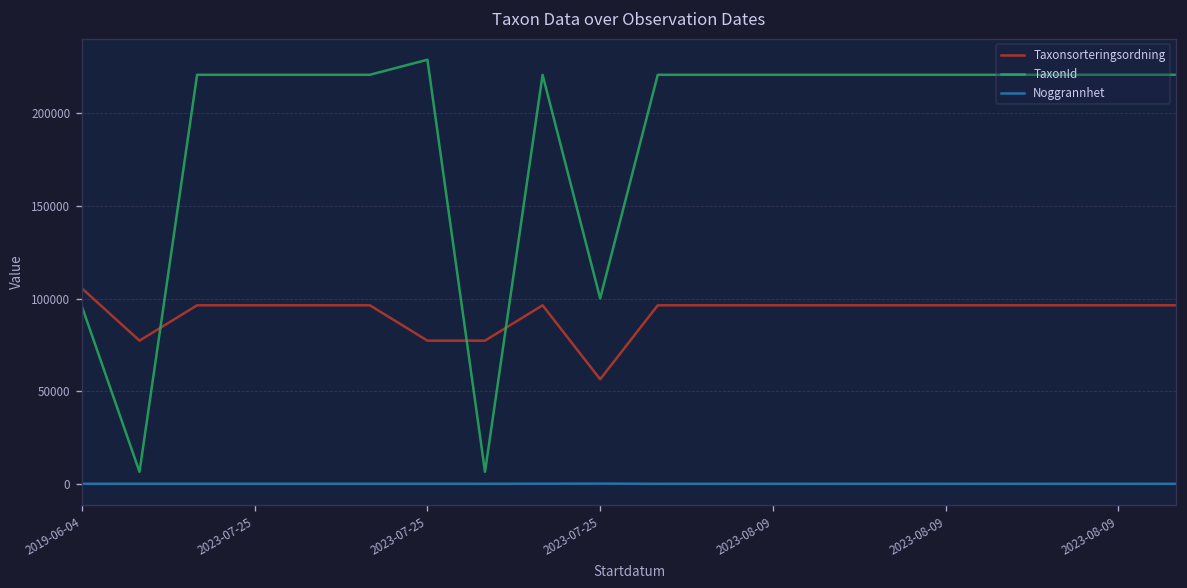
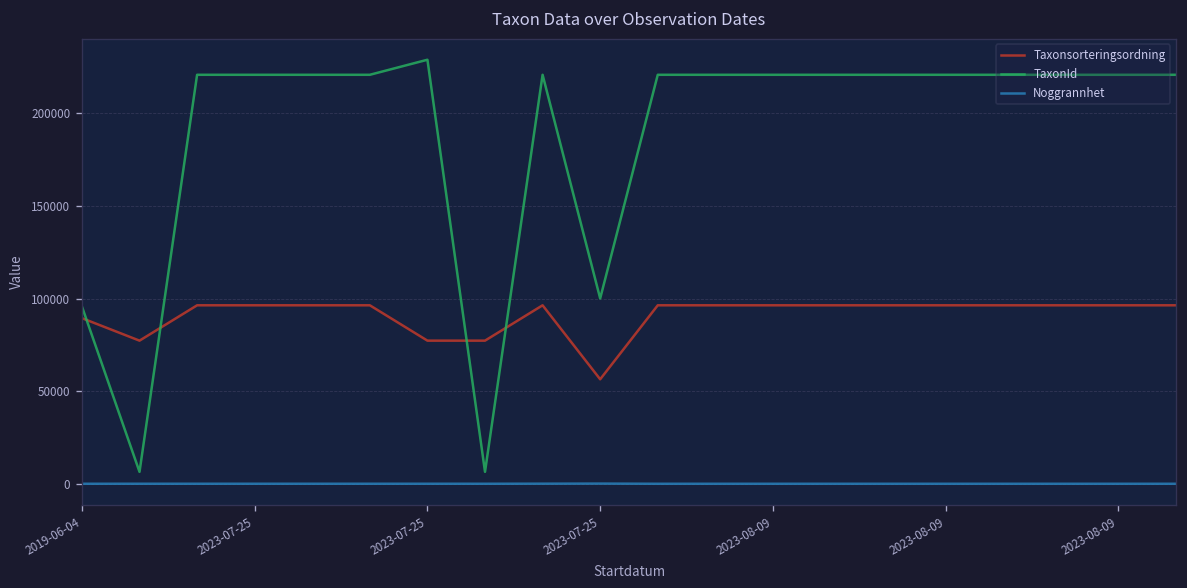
Taxonsorteringsordning, 2019-06-04: 105000 -> 89000
